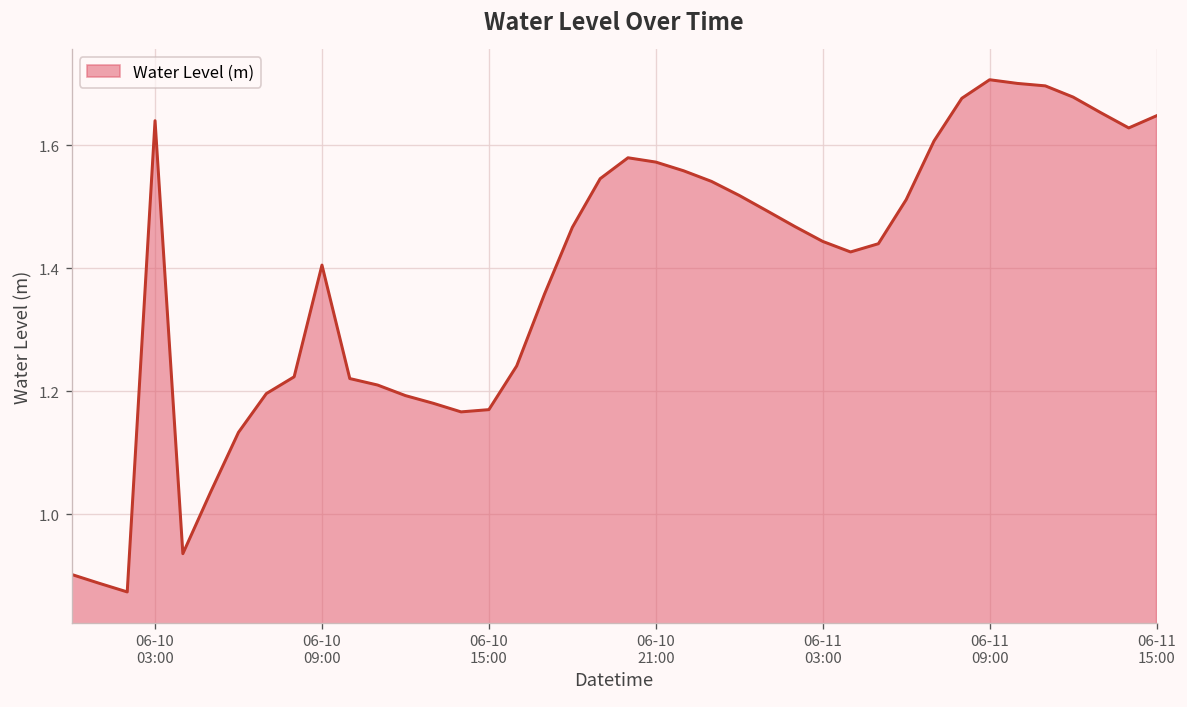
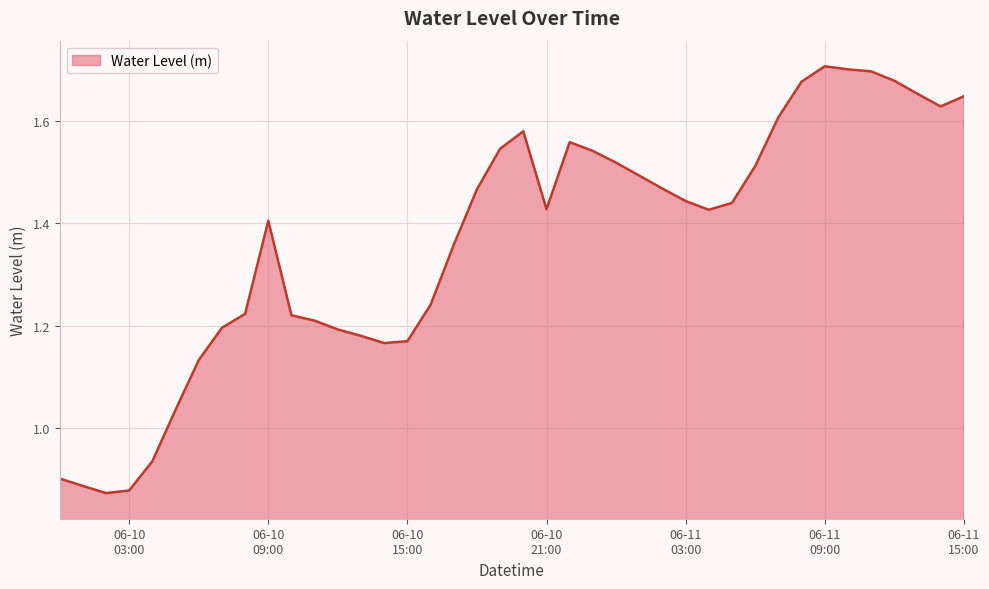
06-10 03:00: 1.64 -> 0.88
06-10 21:00: 1.57 -> 1.43
